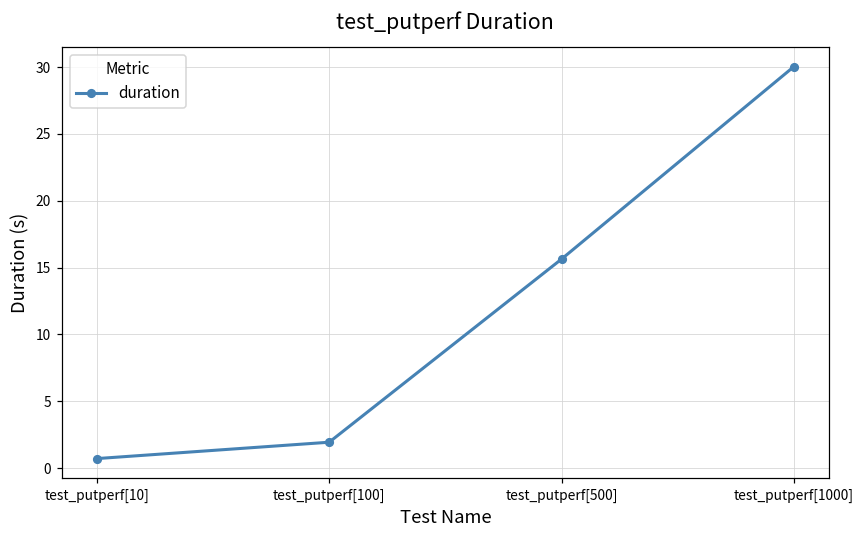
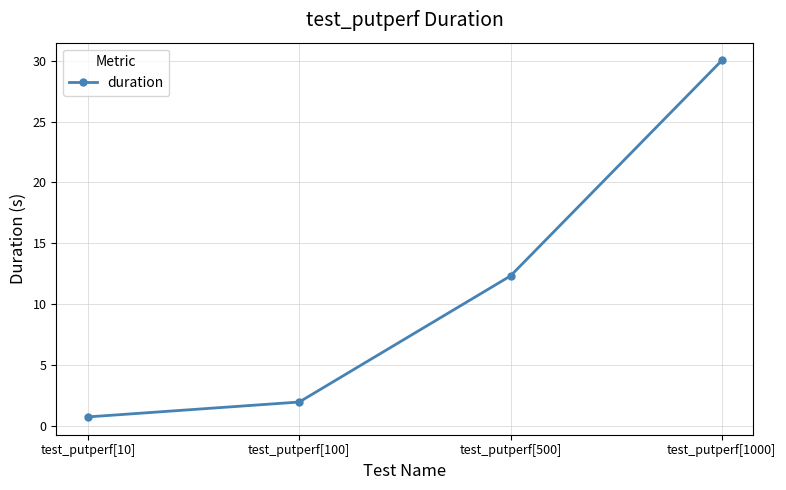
test_putperf[500]: 15.6 -> 12.3
